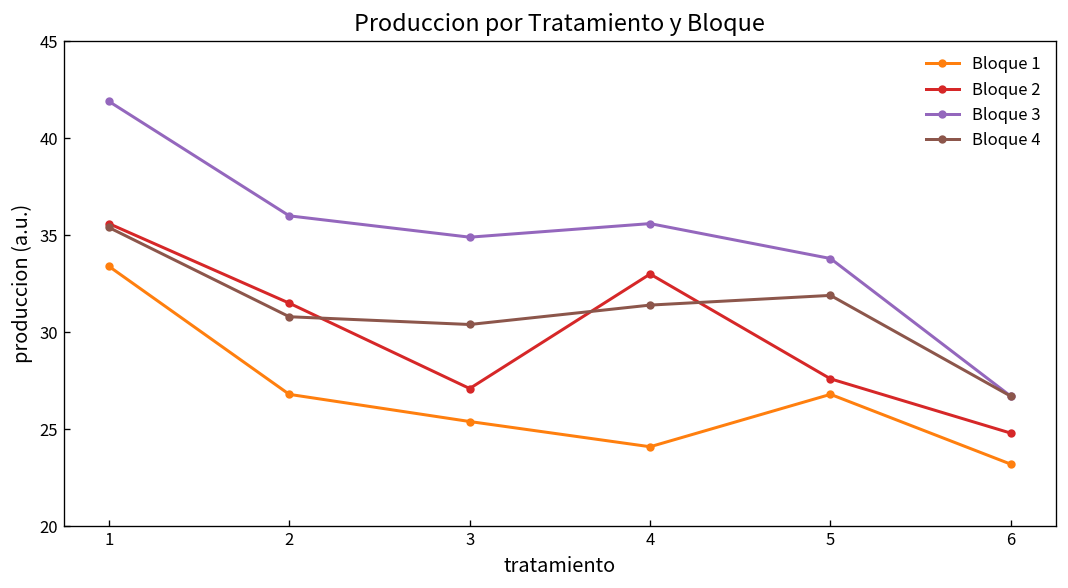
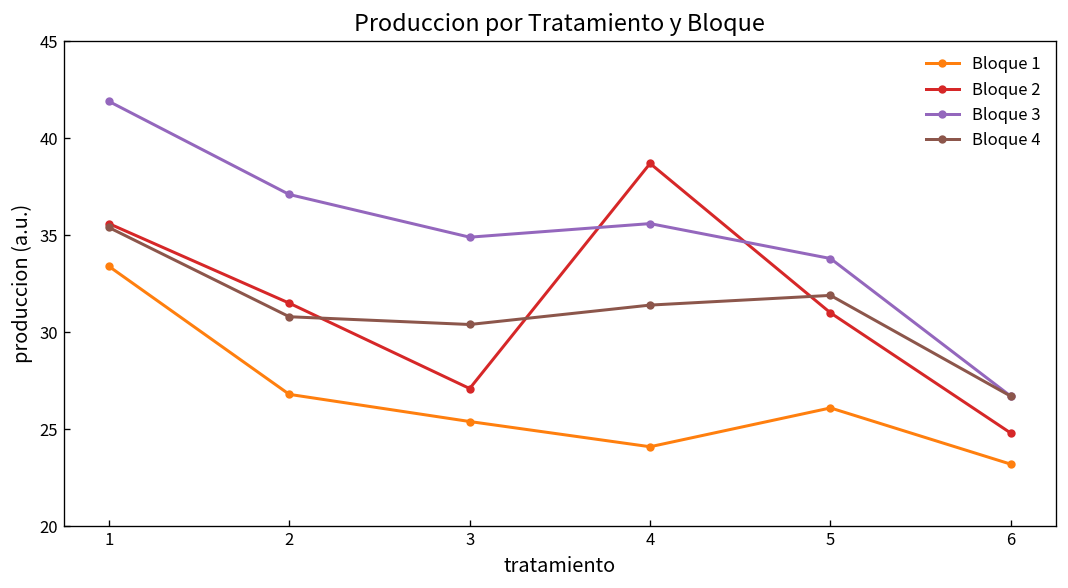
Bloque 3, 2: 36.0 -> 37.1
Bloque 2, 4: 33.0 -> 38.7
Bloque 1, 5: 26.8 -> 26.1
Bloque 2, 5: 27.6 -> 31.0
